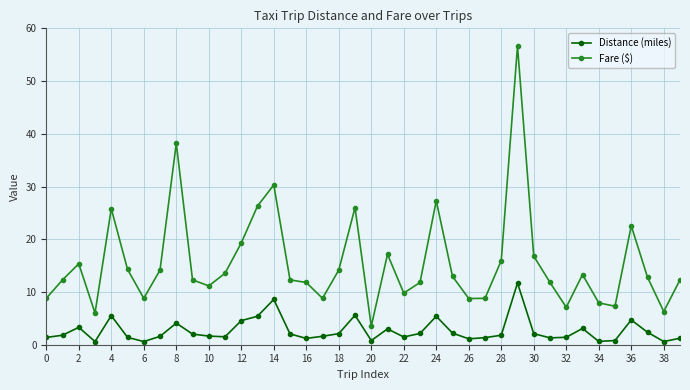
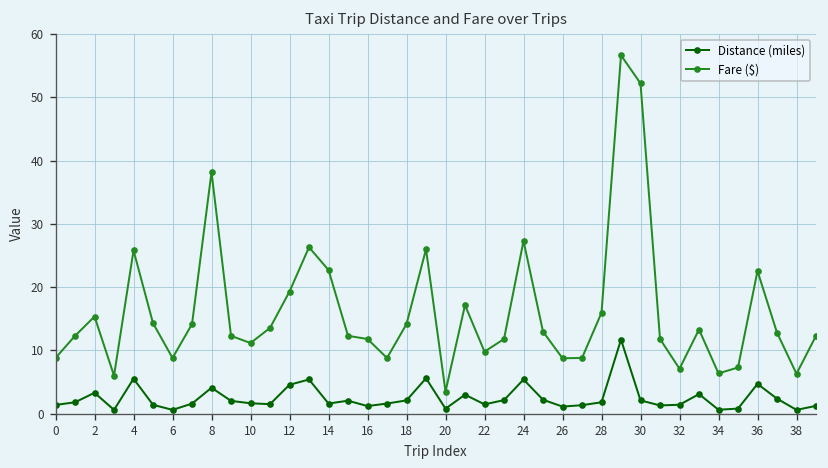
Distance (miles), 14: 9 -> 2
Fare ($), 14: 30 -> 23
Fare ($), 30: 17 -> 52
Fare ($), 34: 8 -> 6
